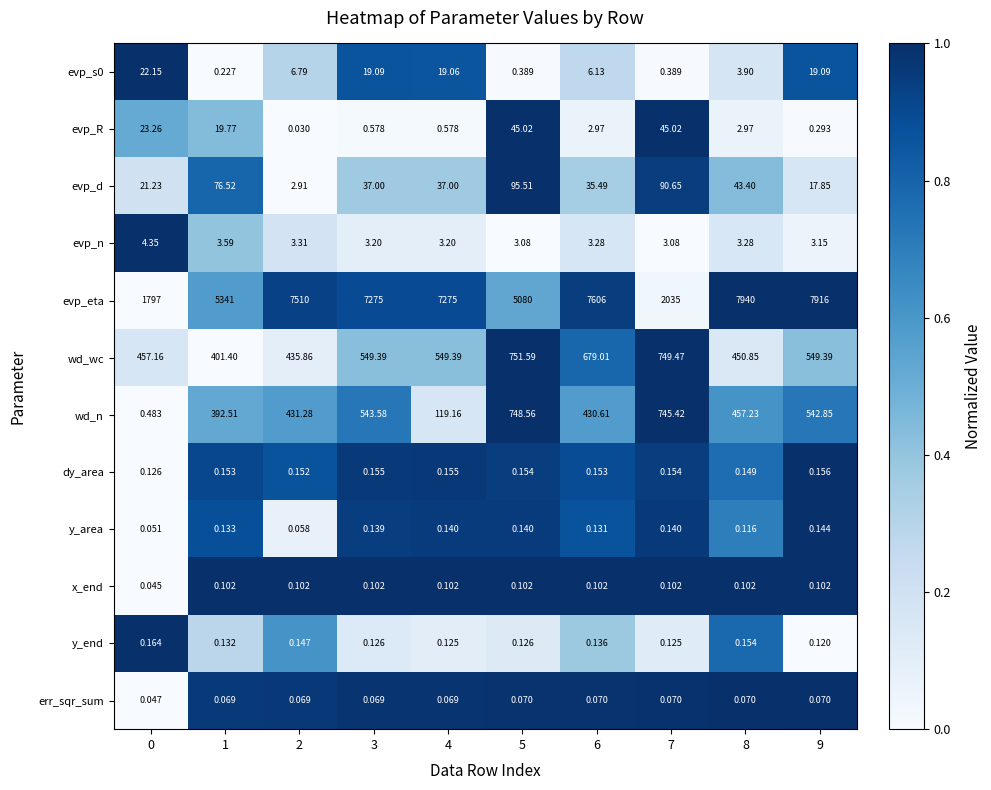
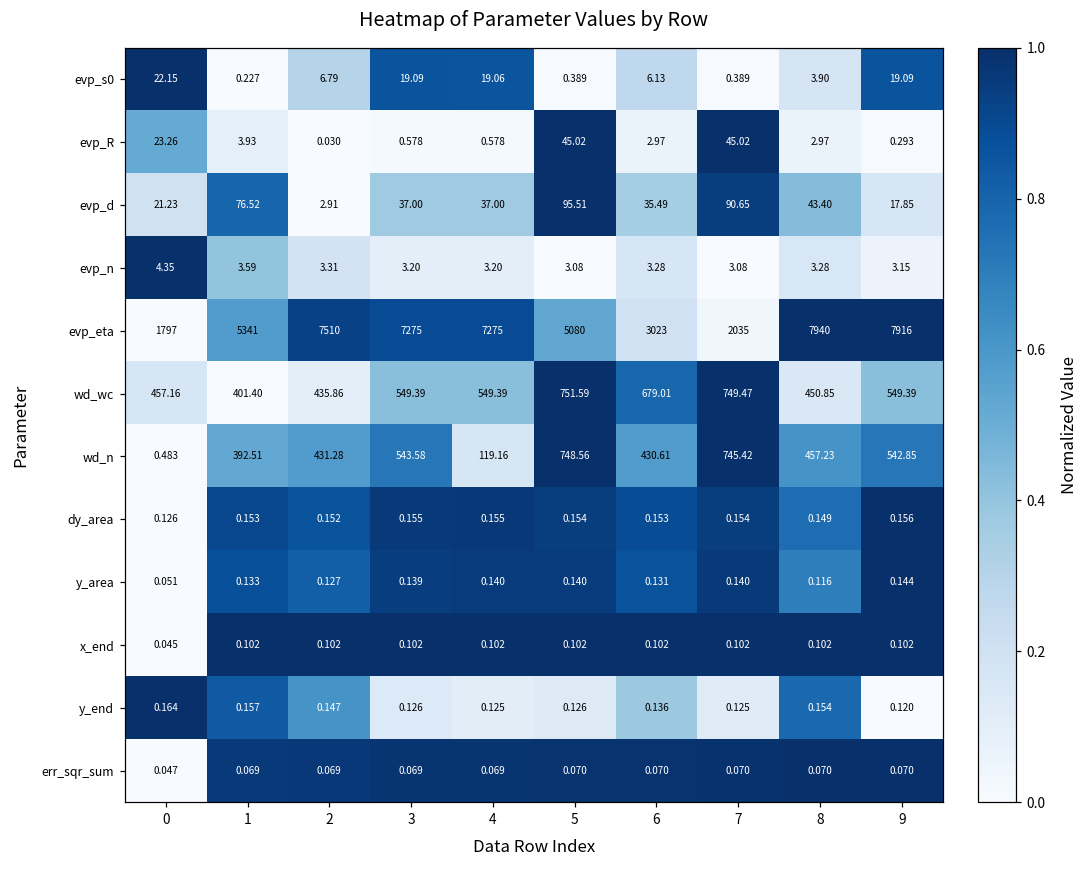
evp_R, 1: 19.77 -> 3.93
evp_eta, 6: 7606 -> 3023
y_area, 2: 0.058 -> 0.127
y_end, 1: 0.132 -> 0.157
